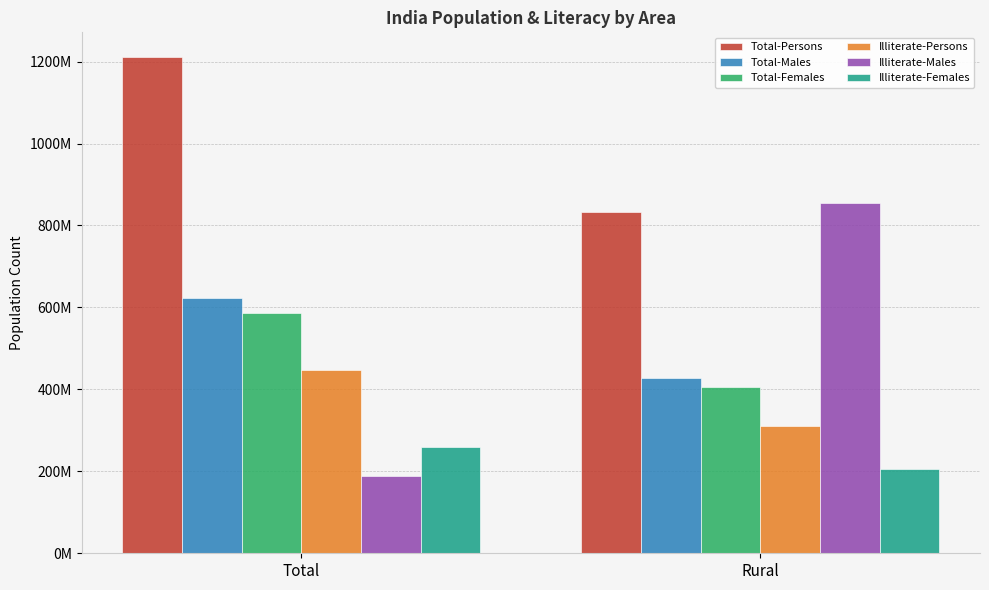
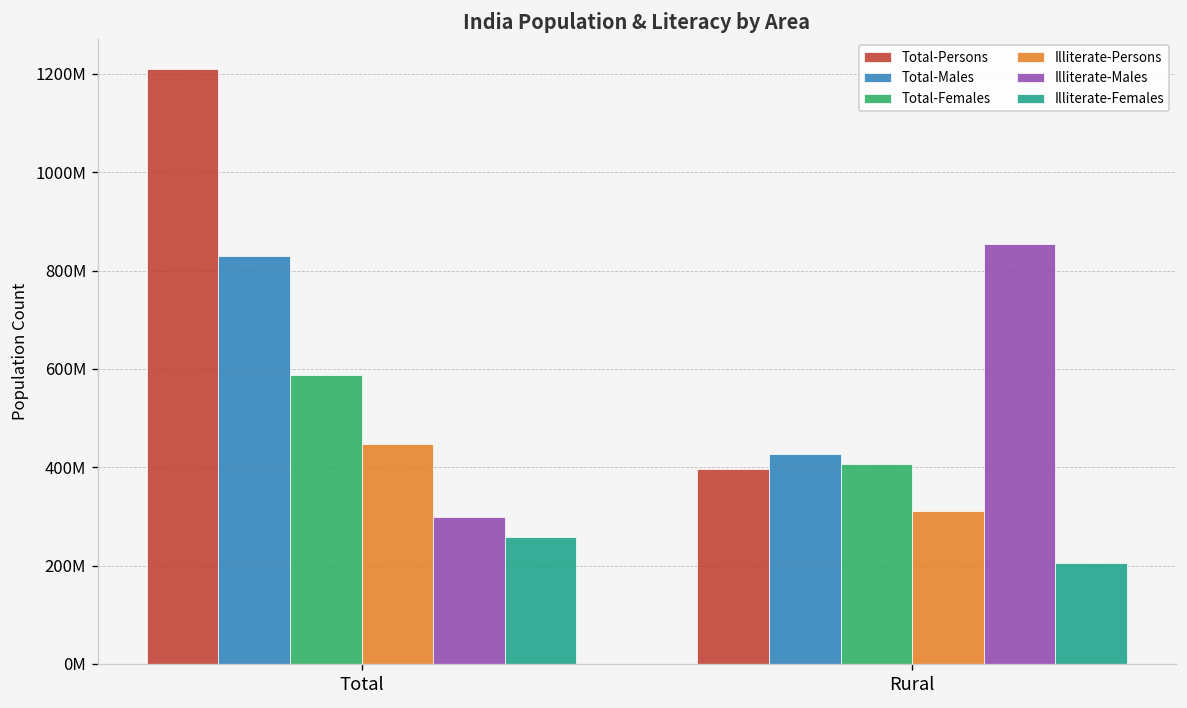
Total-Males, Total: 620000000 -> 830000000
Illiterate-Males, Total: 190000000 -> 300000000
Total-Persons, Rural: 830000000 -> 400000000
